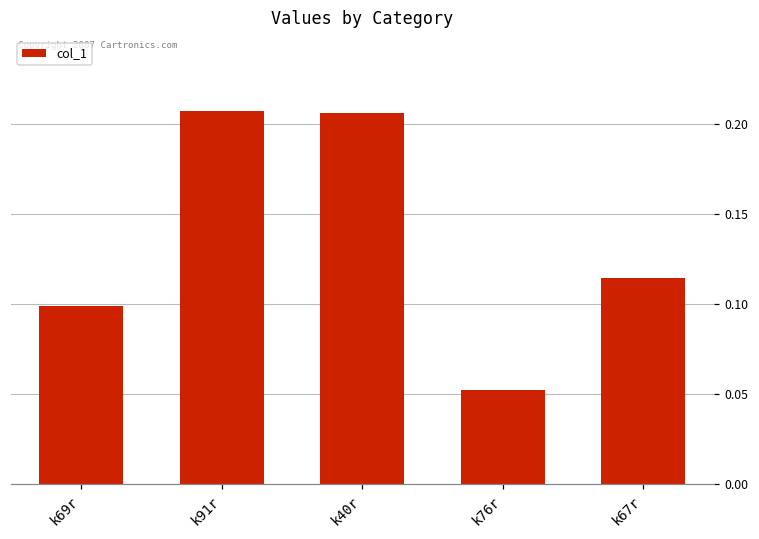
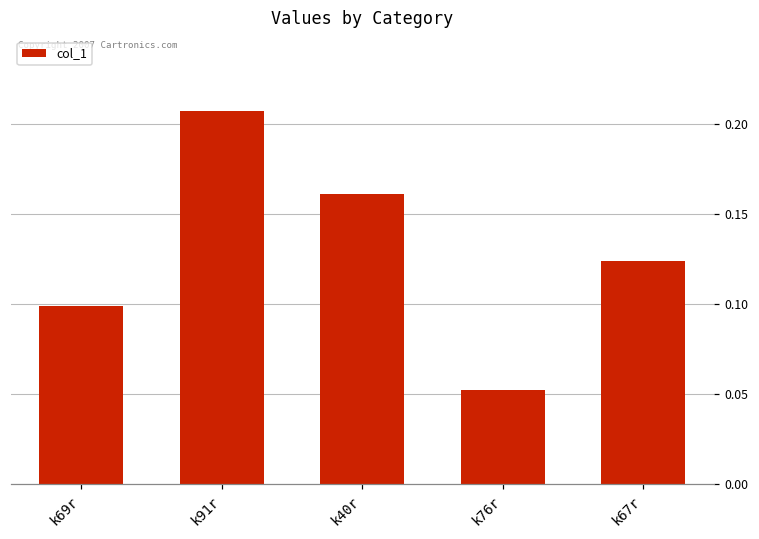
k40r: 0.206 -> 0.161
k67r: 0.115 -> 0.124
